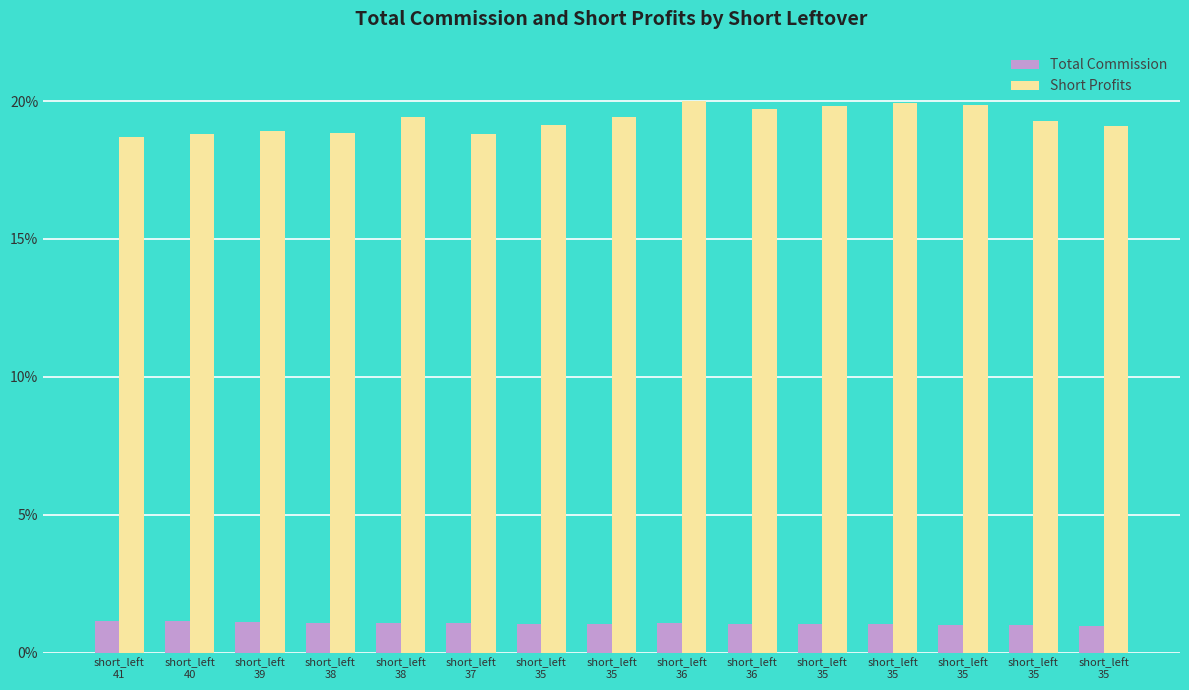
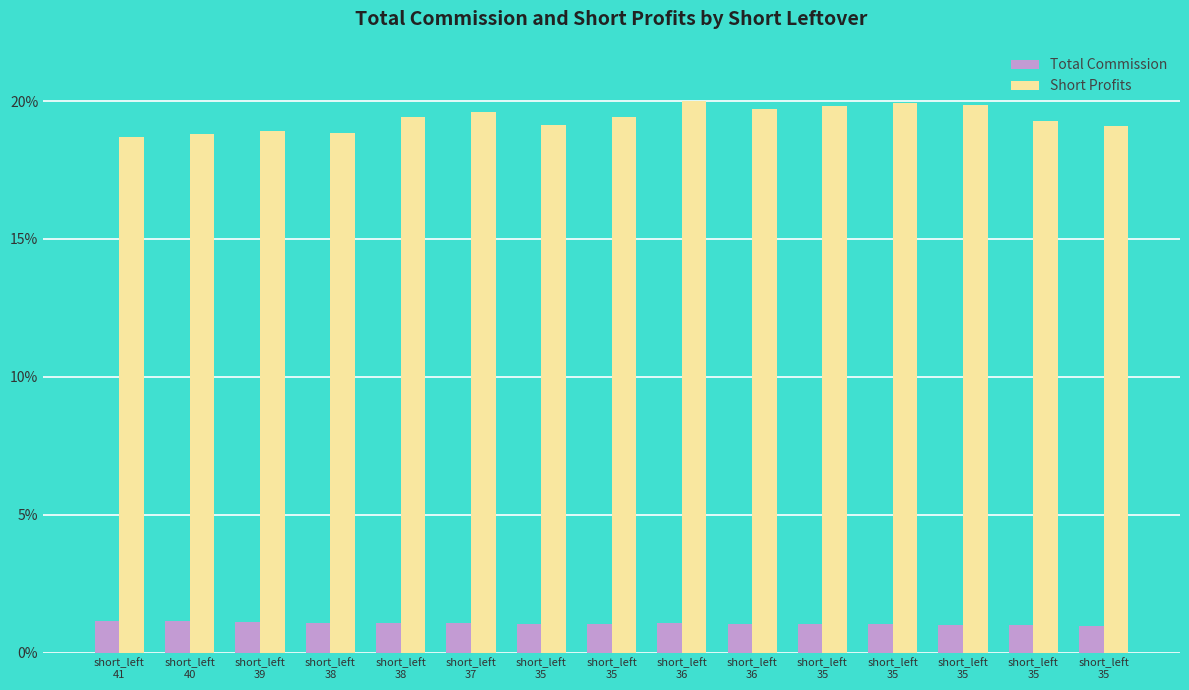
Short Profits, short_left 37: 18.8% -> 19.6%
